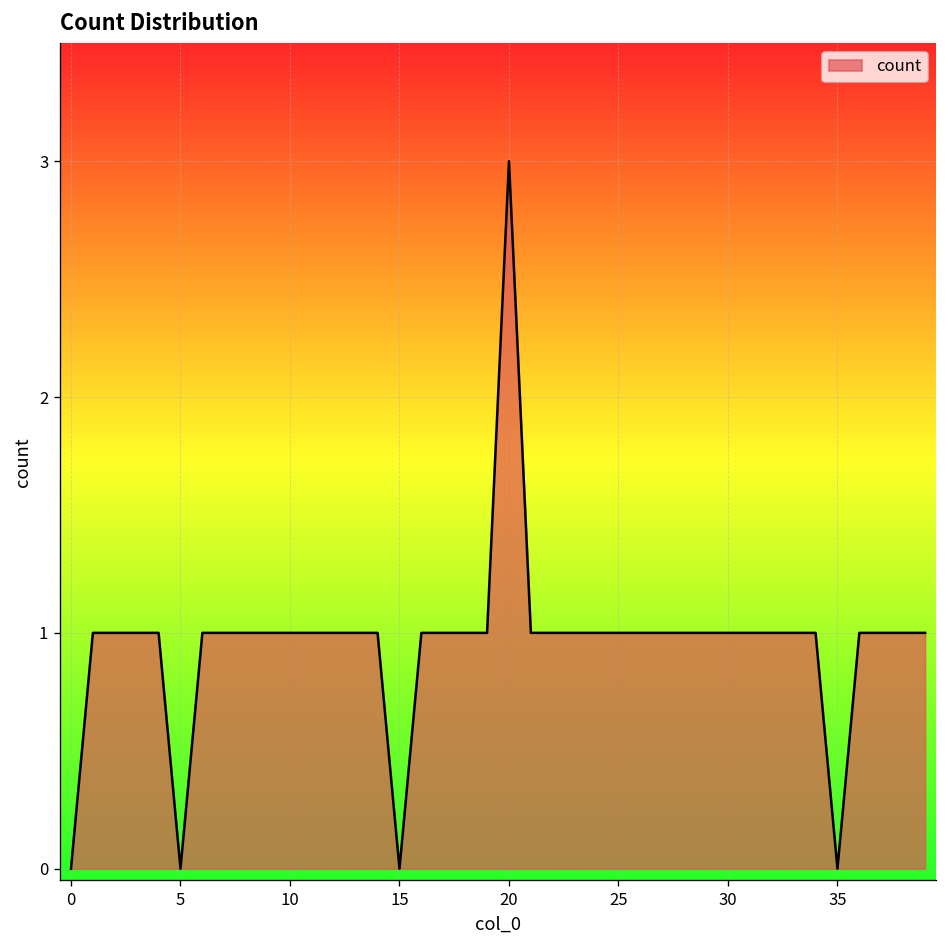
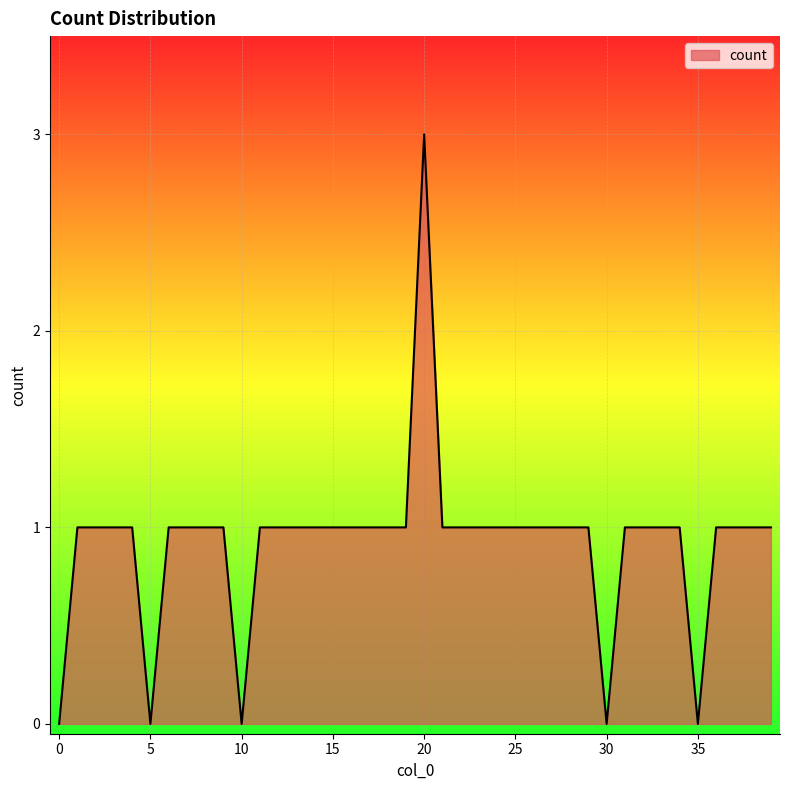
10: 1 -> 0
15: 0 -> 1
30: 1 -> 0
